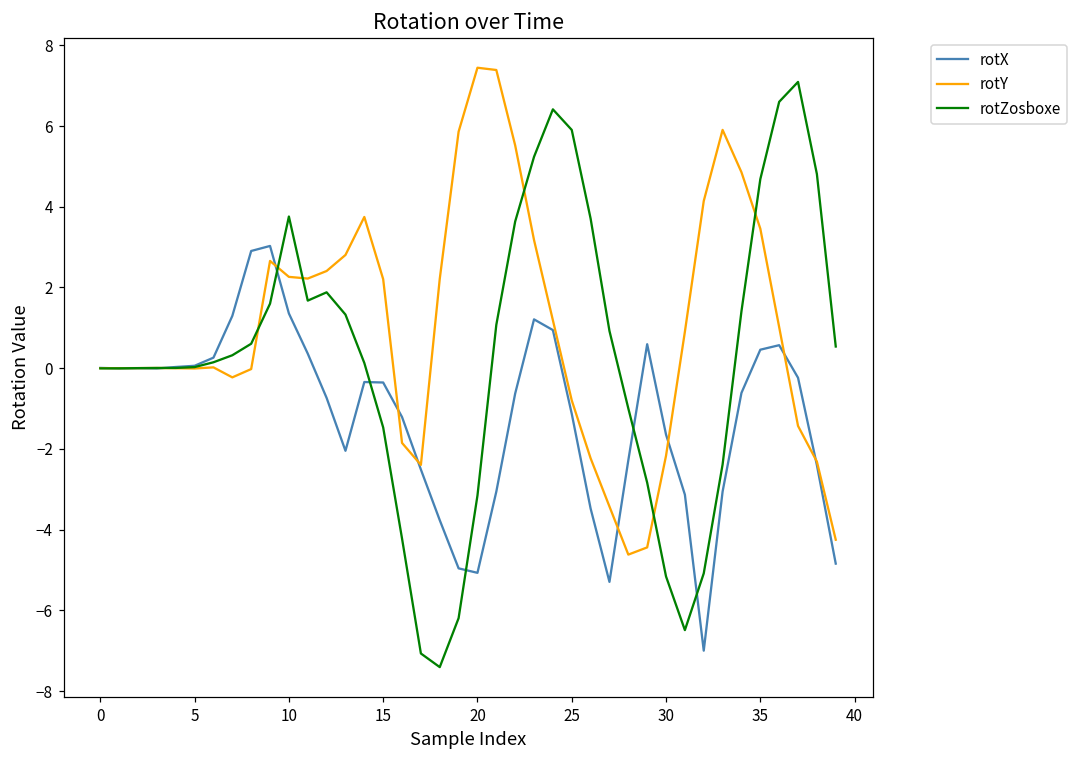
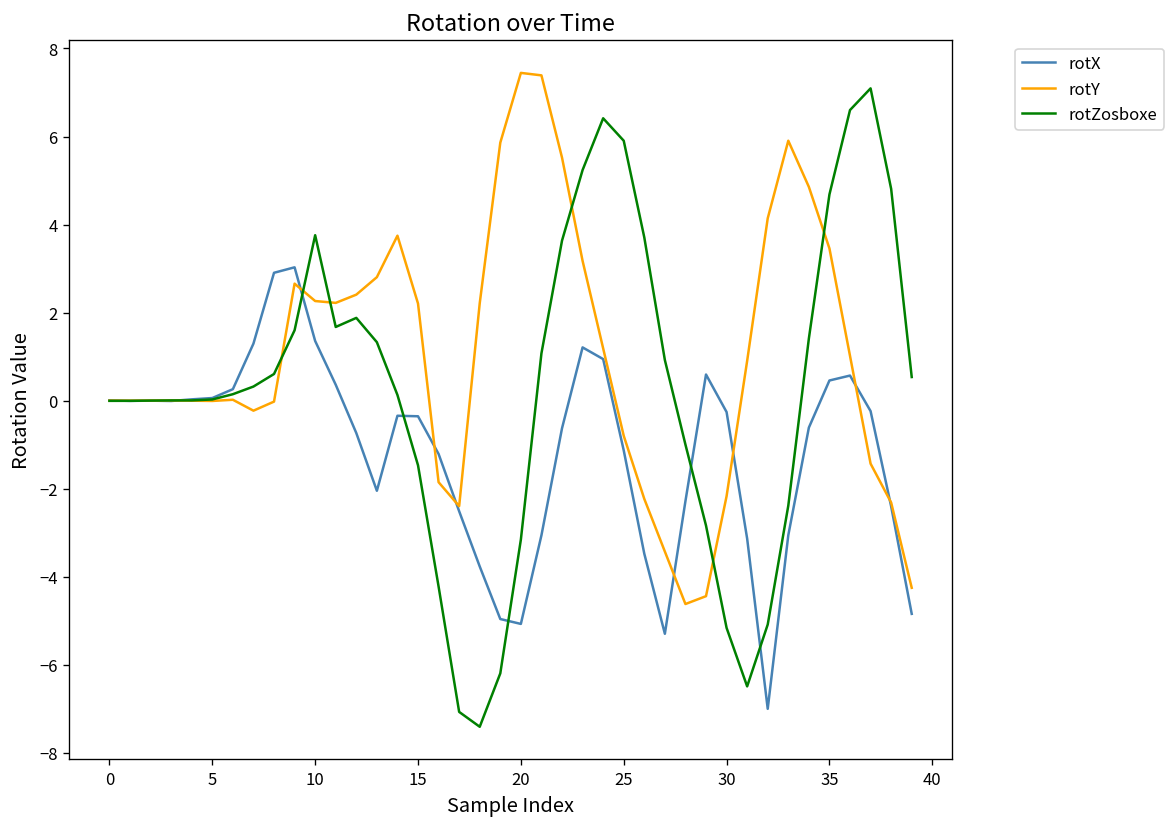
rotX, 30: -1.6 -> -0.3
